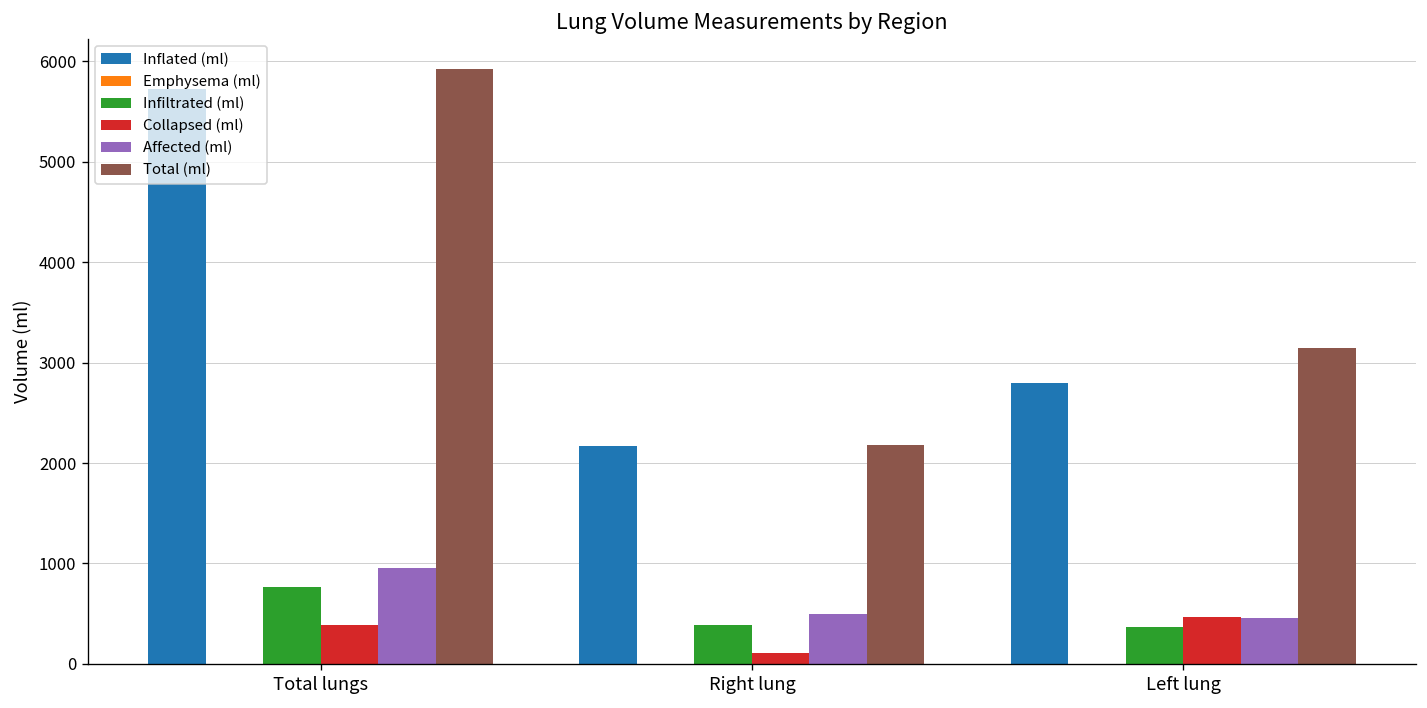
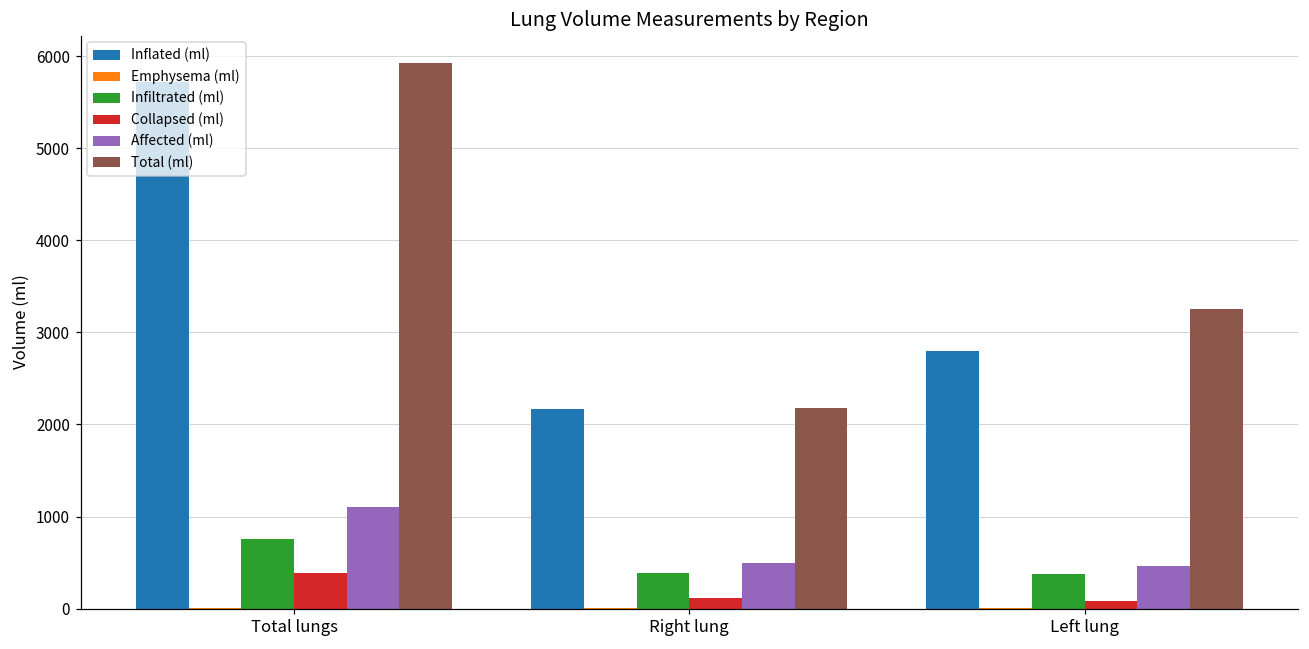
Affected (ml), Total lungs: 1000 -> 1100
Collapsed (ml), Left lung: 500 -> 100
Total (ml), Left lung: 3100 -> 3300
